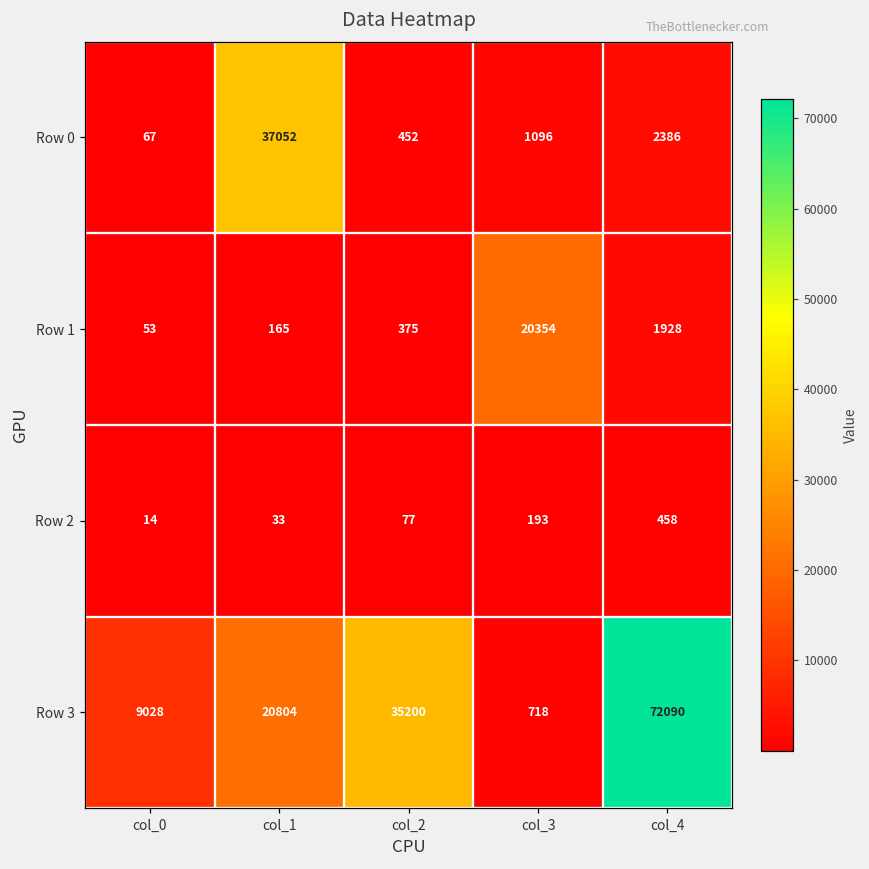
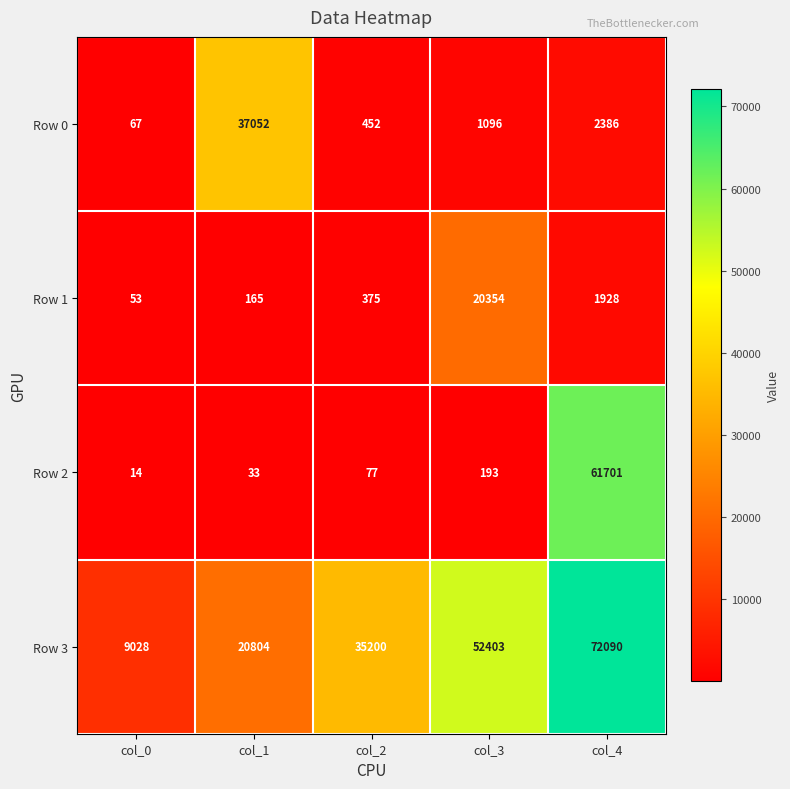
Row 2, col_4: 458 -> 61701
Row 3, col_3: 718 -> 52403
